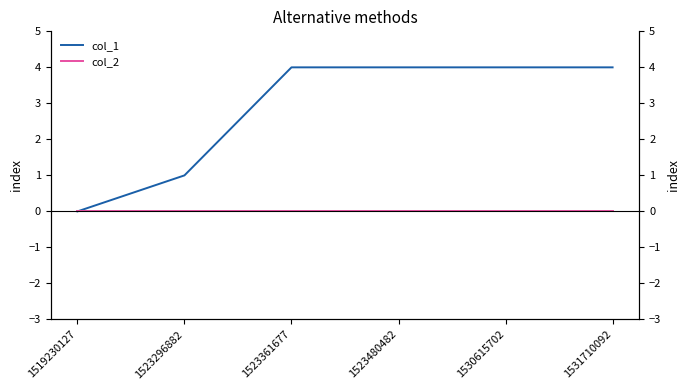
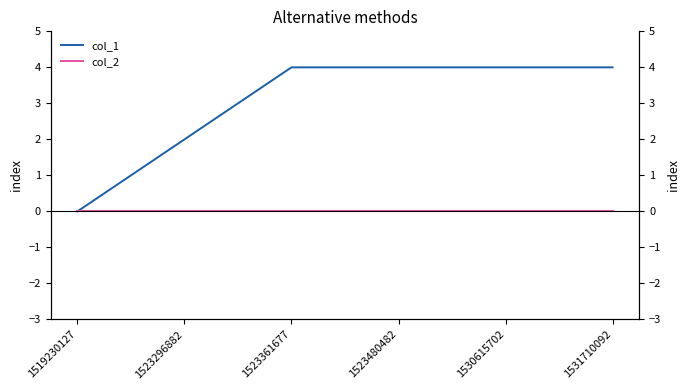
col_1, 1523296882: 1 -> 2
